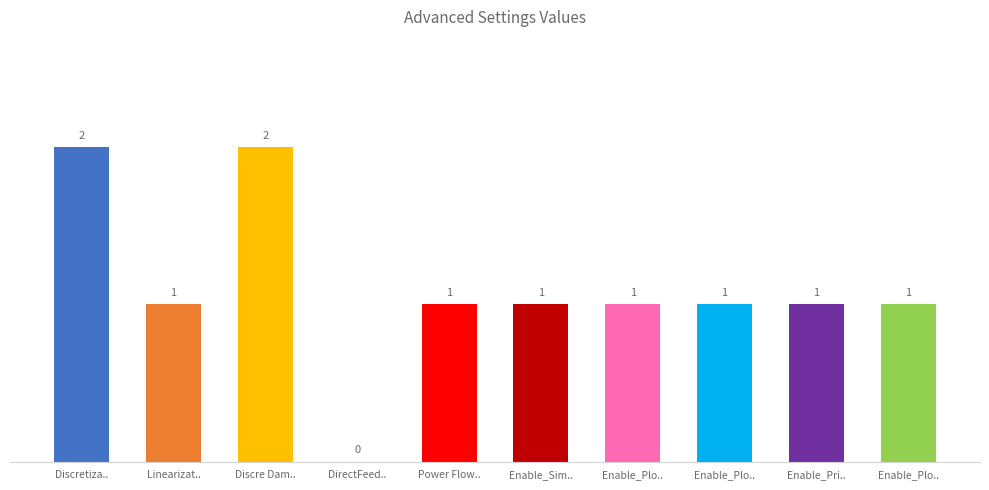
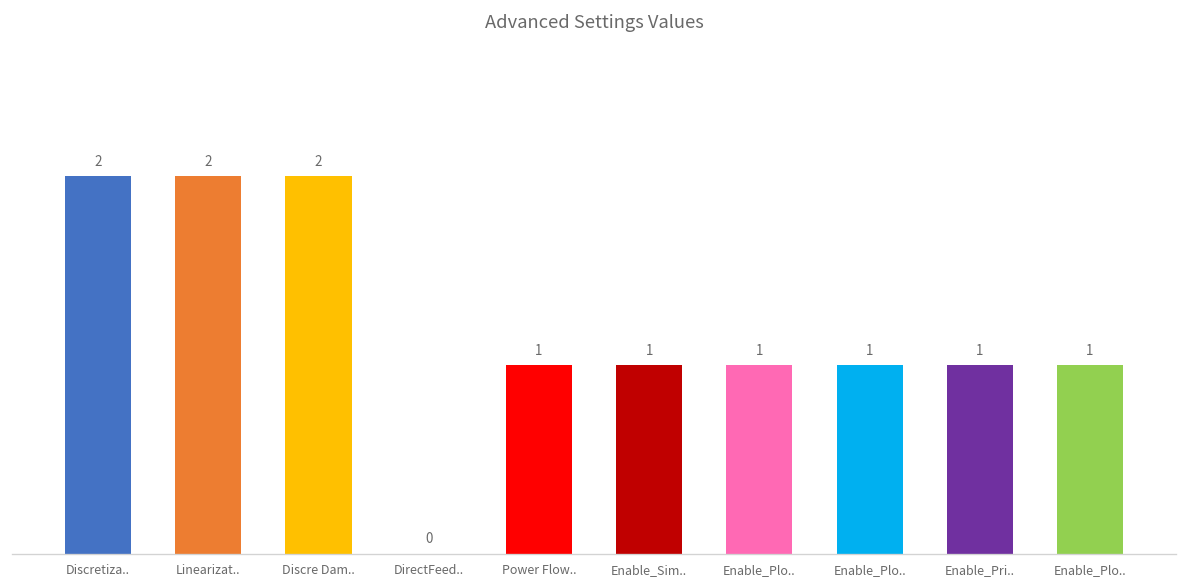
Linearizat..: 1 -> 2
